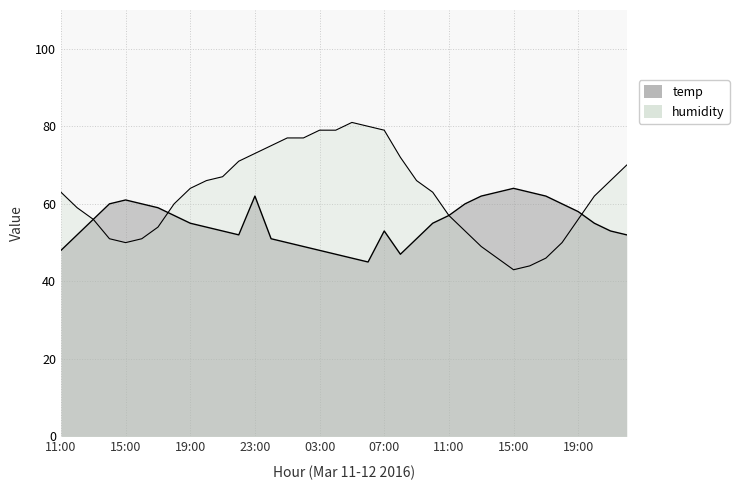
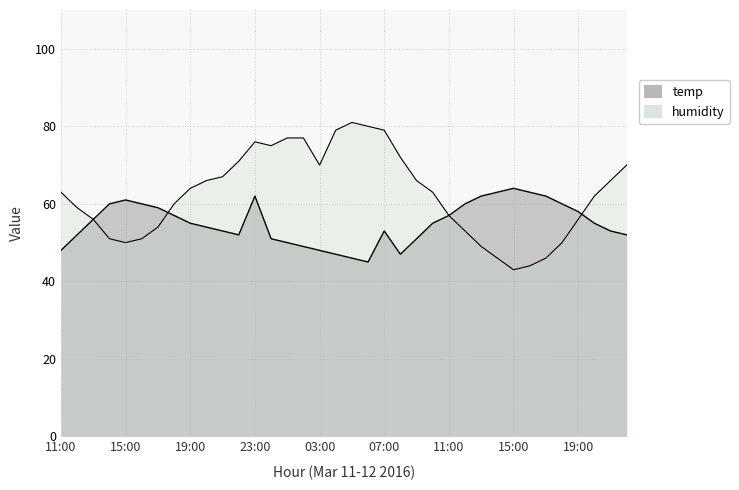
humidity, 23:00: 73 -> 76
humidity, 03:00: 79 -> 70
